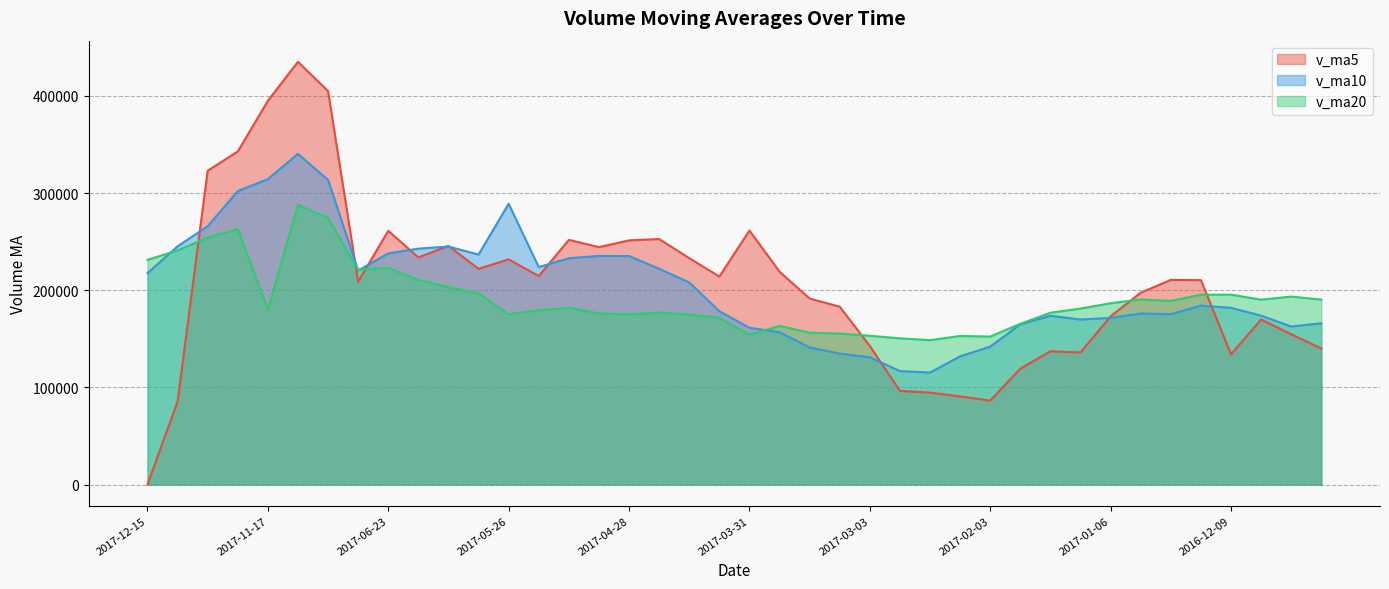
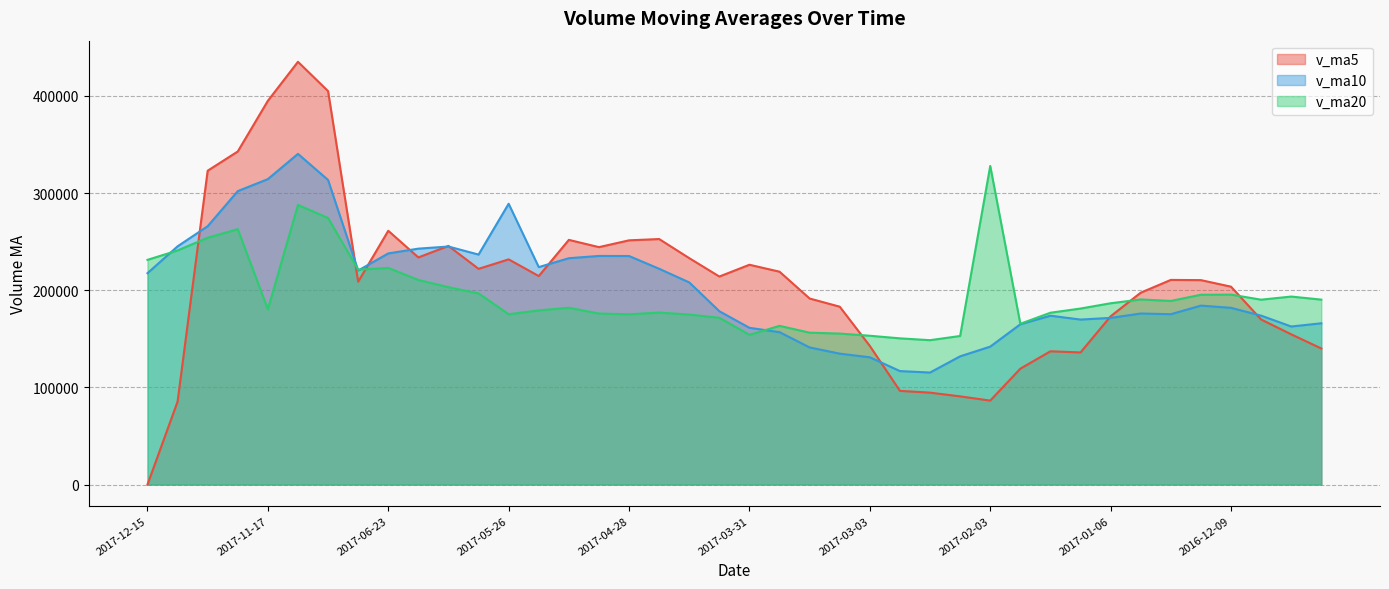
v_ma5, 2017-03-31: 260000 -> 230000
v_ma20, 2017-02-03: 150000 -> 330000
v_ma5, 2016-12-09: 130000 -> 200000
